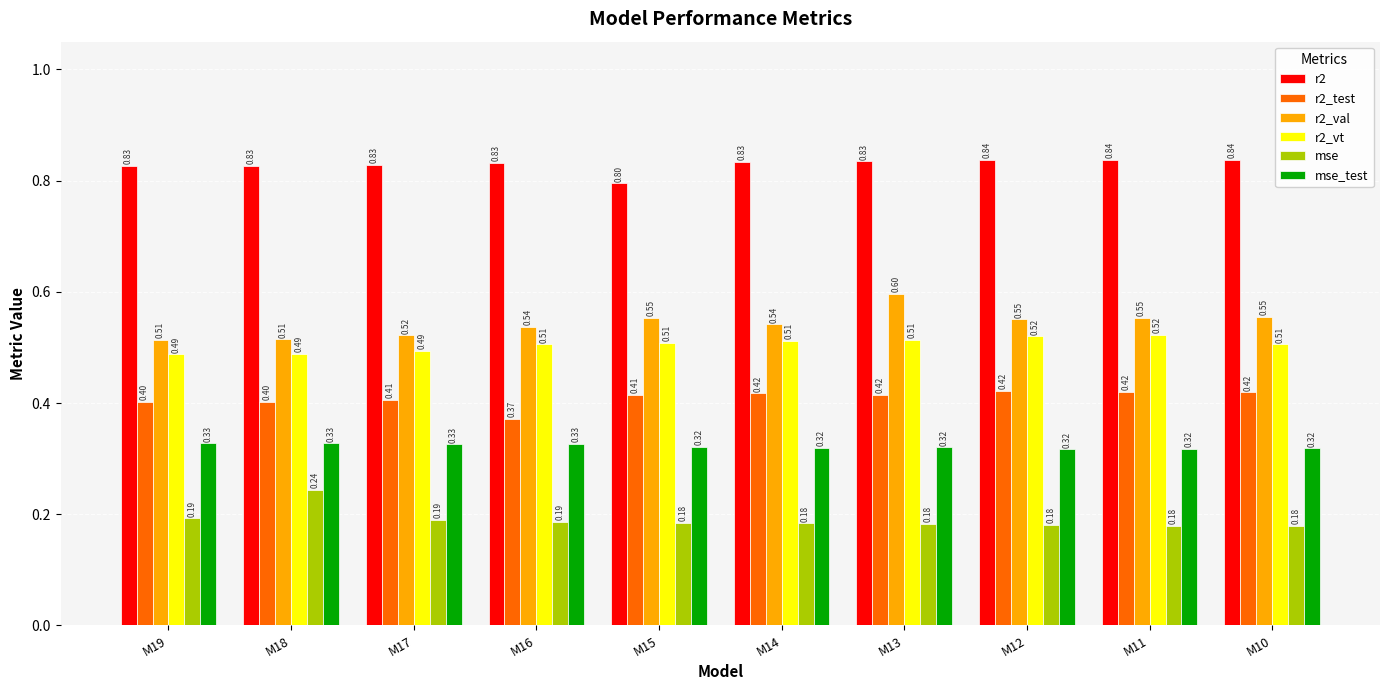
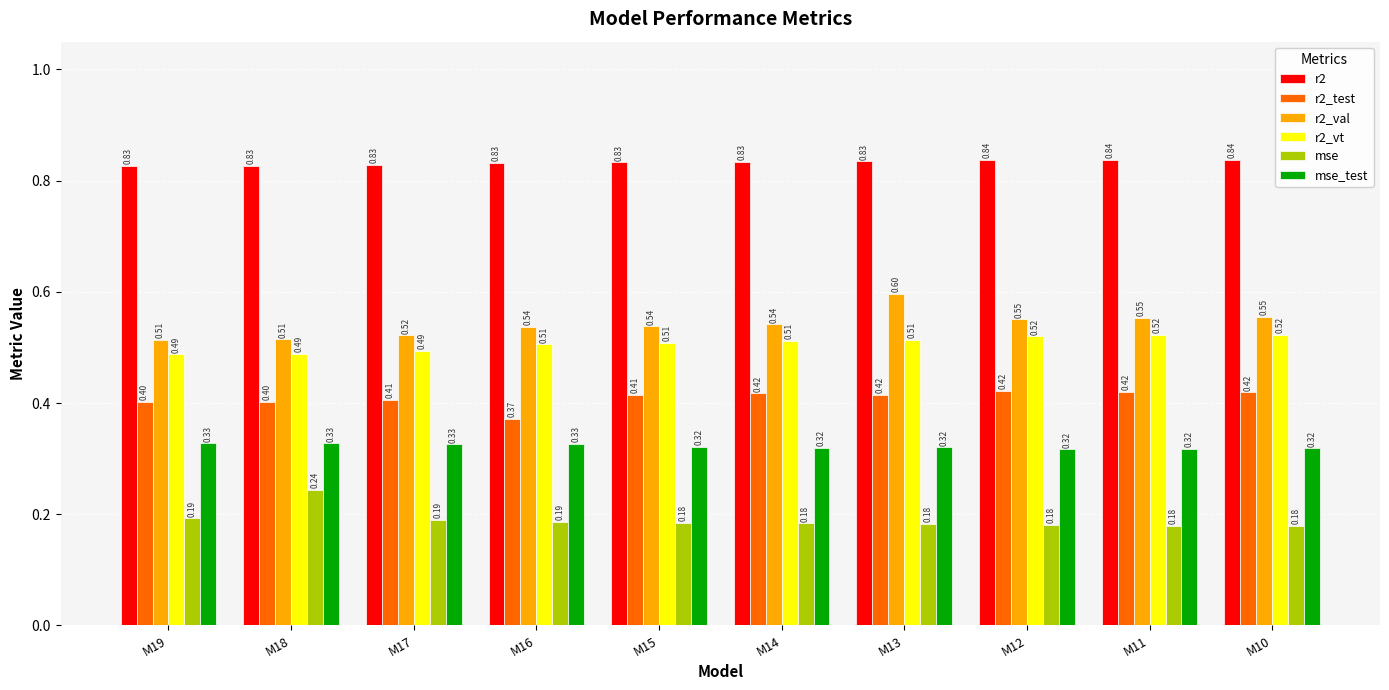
r2, M15: 0.80 -> 0.83
r2_val, M15: 0.55 -> 0.54
r2_vt, M10: 0.51 -> 0.52
